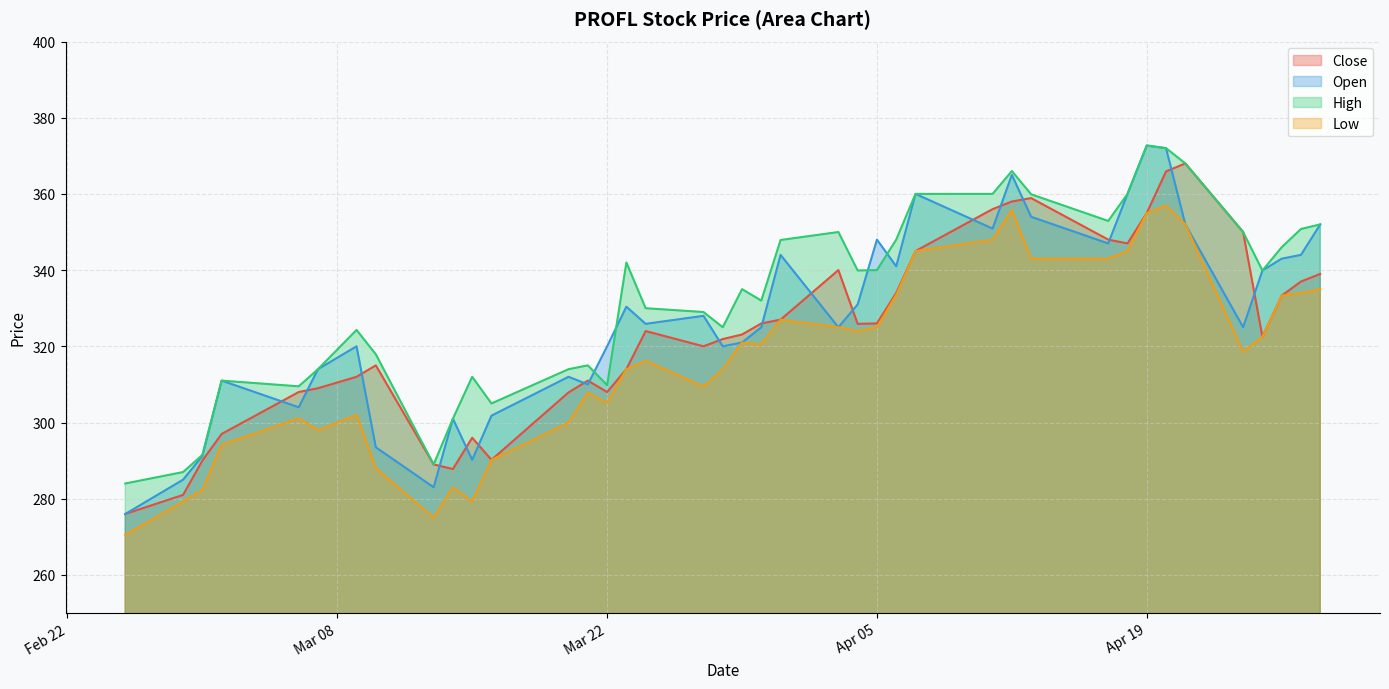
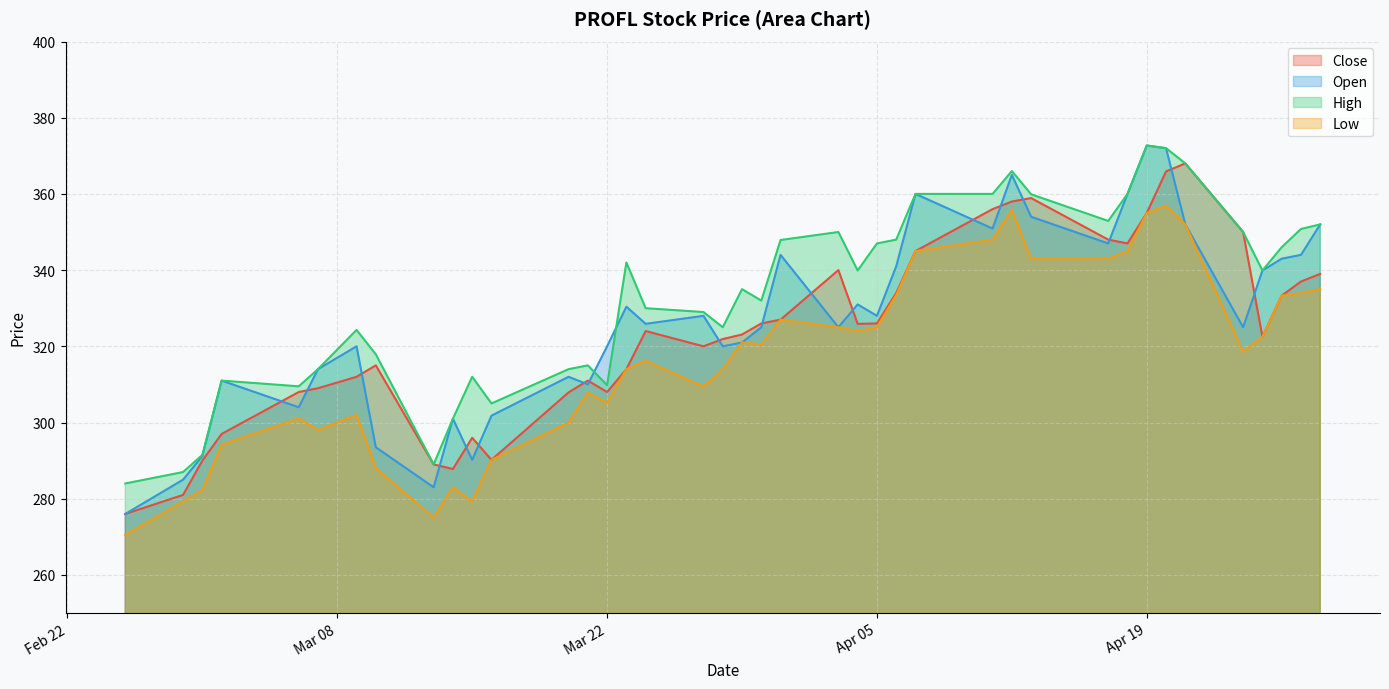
Open, Apr 05: 348 -> 328
High, Apr 05: 340 -> 347
